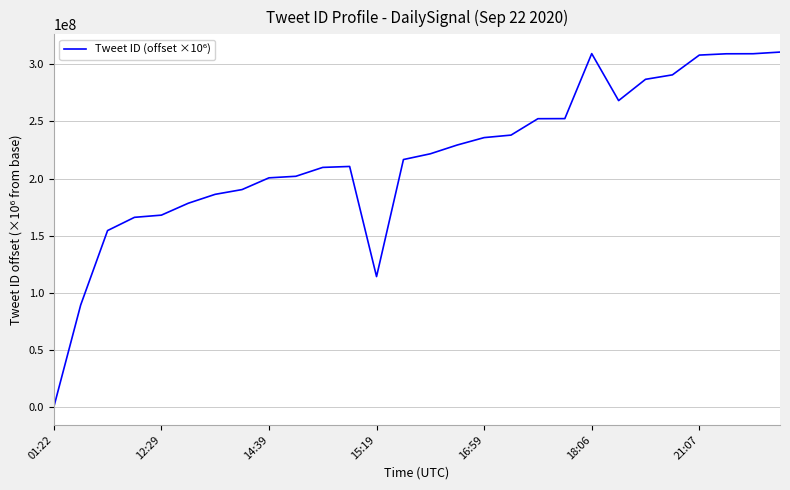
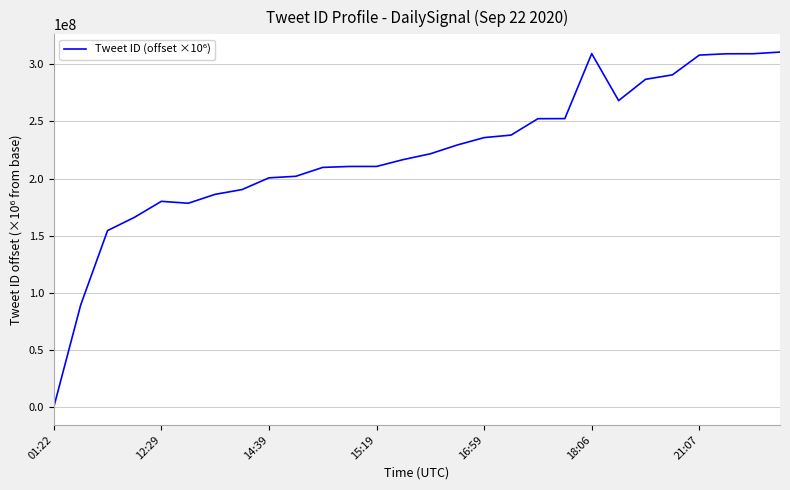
12:29: 168000000 -> 180000000
15:19: 114000000 -> 211000000
